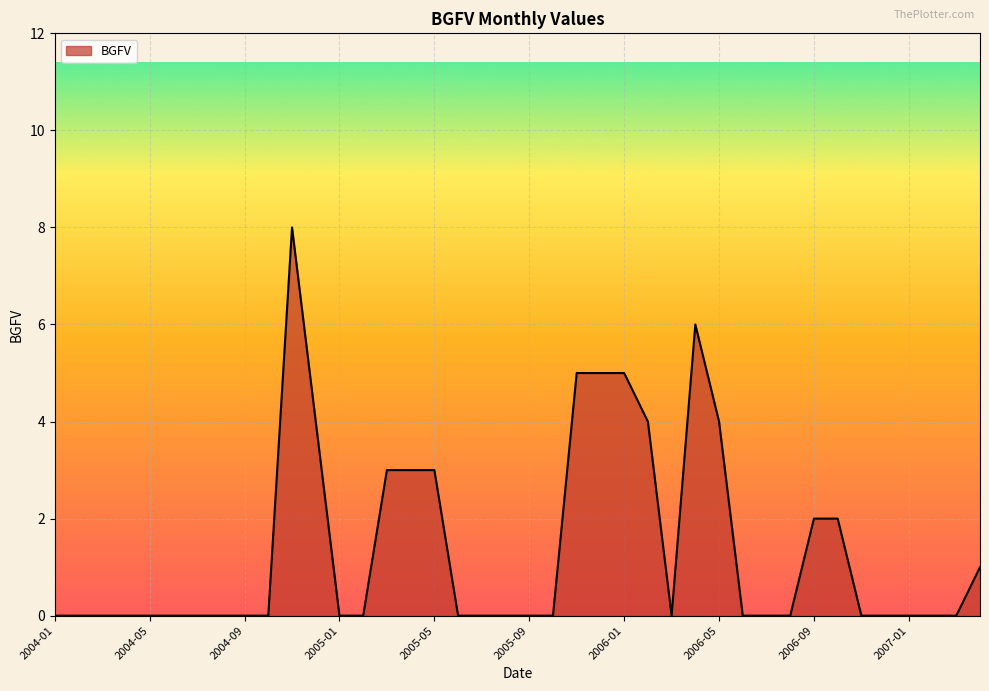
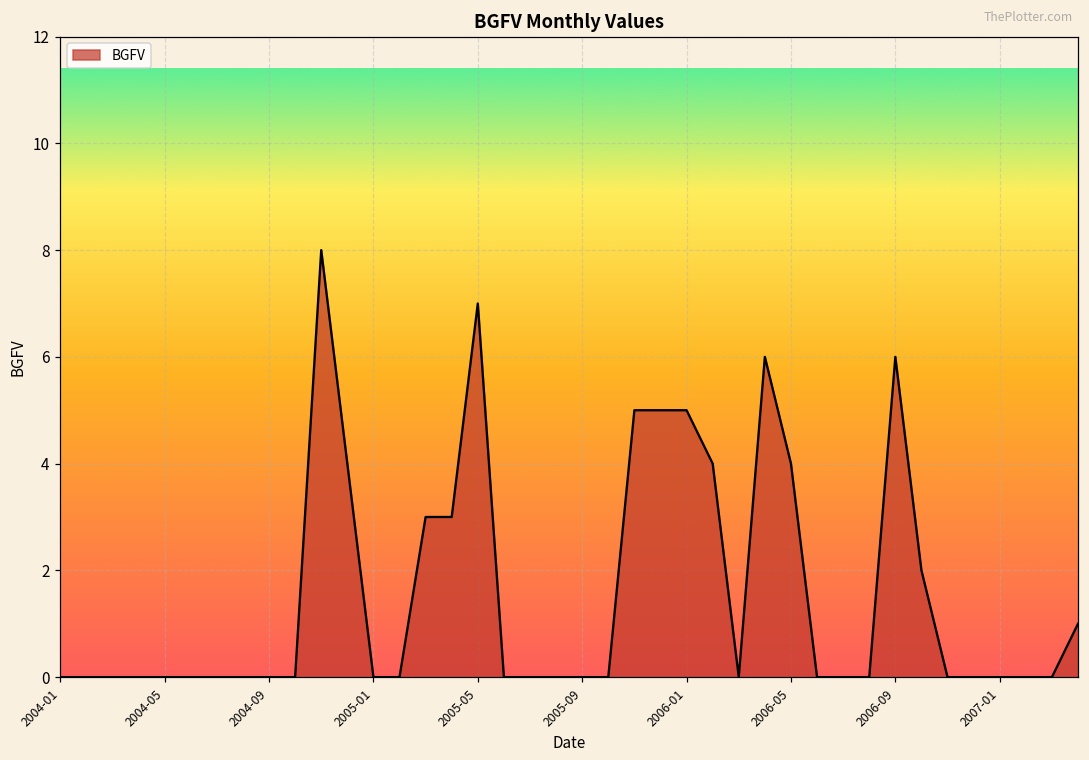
2005-05: 3 -> 7
2006-09: 2 -> 6
